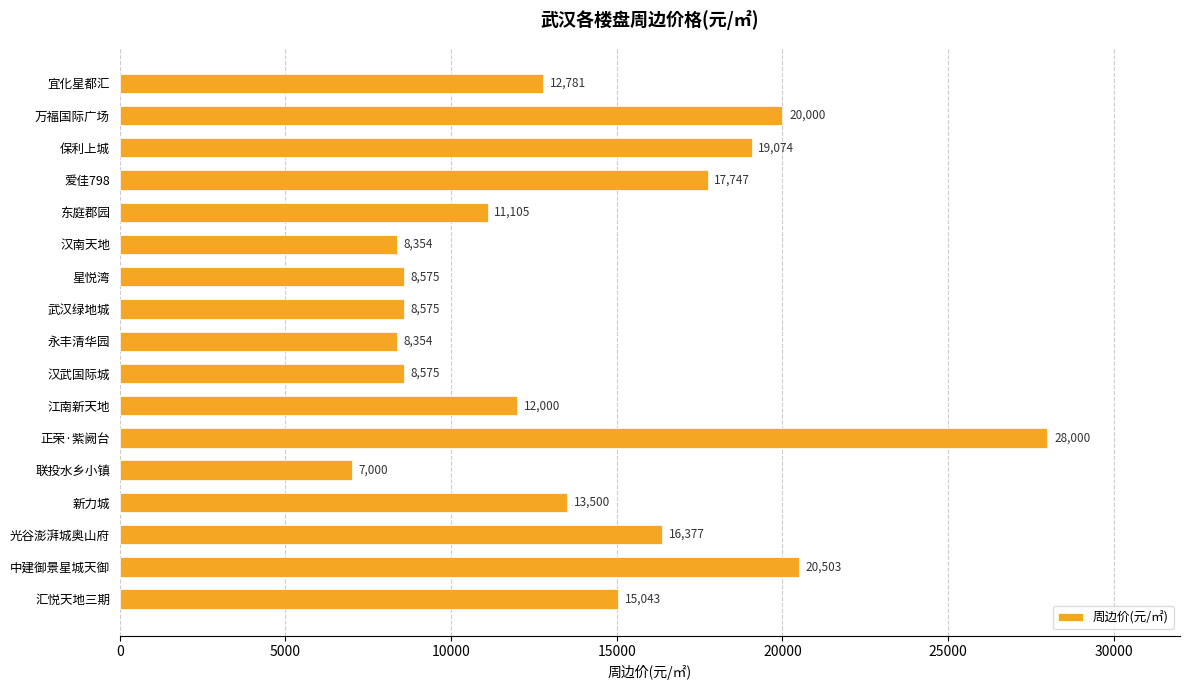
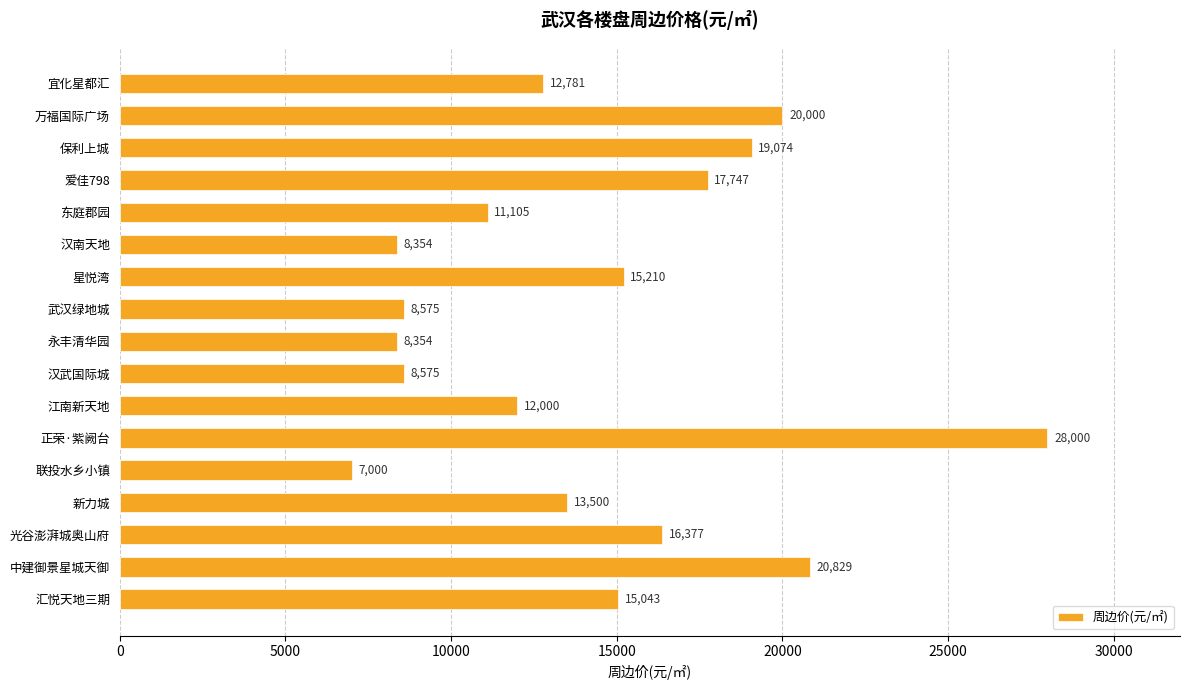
星悦湾: 8,575 -> 15,210
中建御景星城天御: 20,503 -> 20,829
